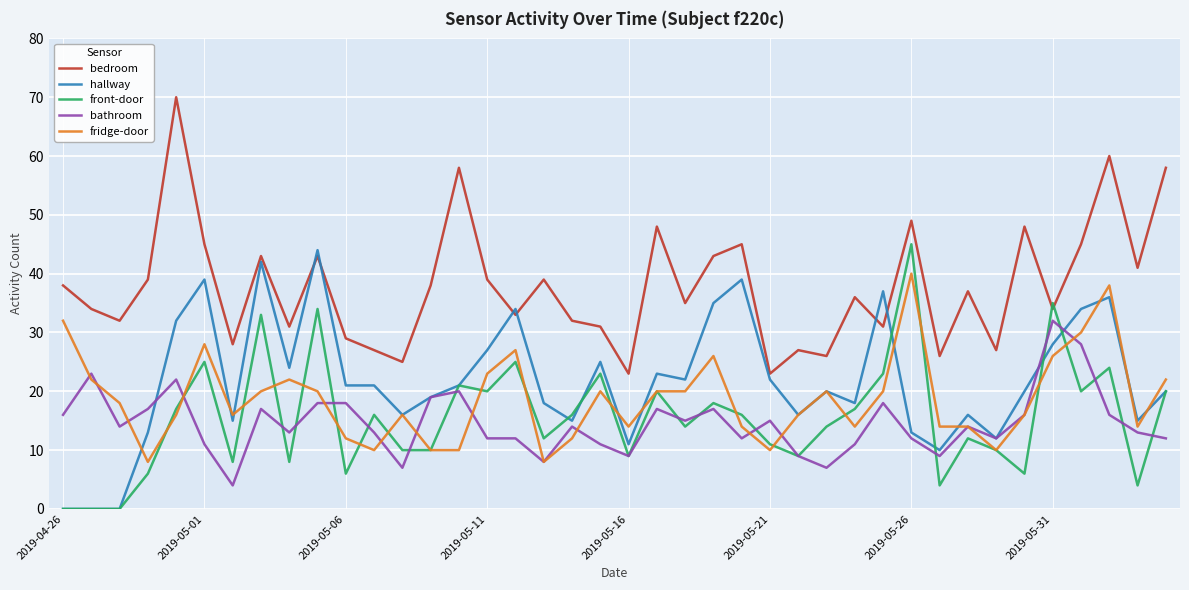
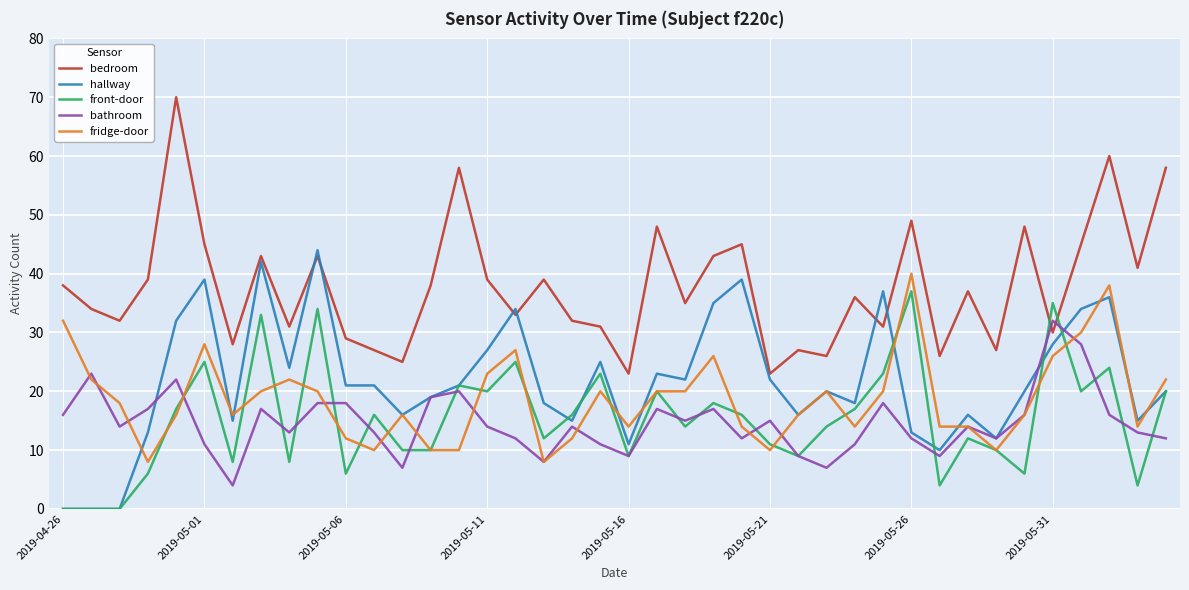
bathroom, 2019-05-11: 12 -> 14
front-door, 2019-05-26: 45 -> 37
bedroom, 2019-05-31: 34 -> 30
